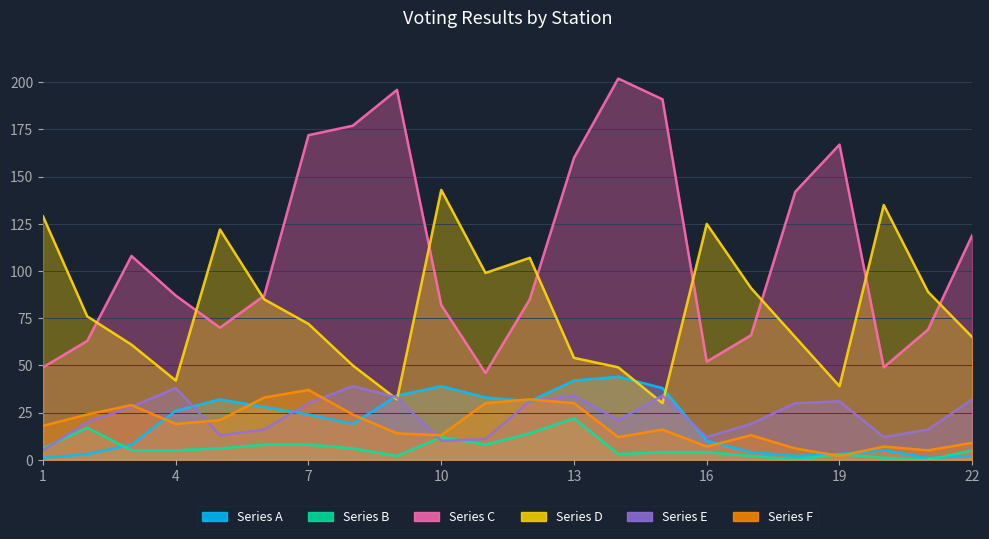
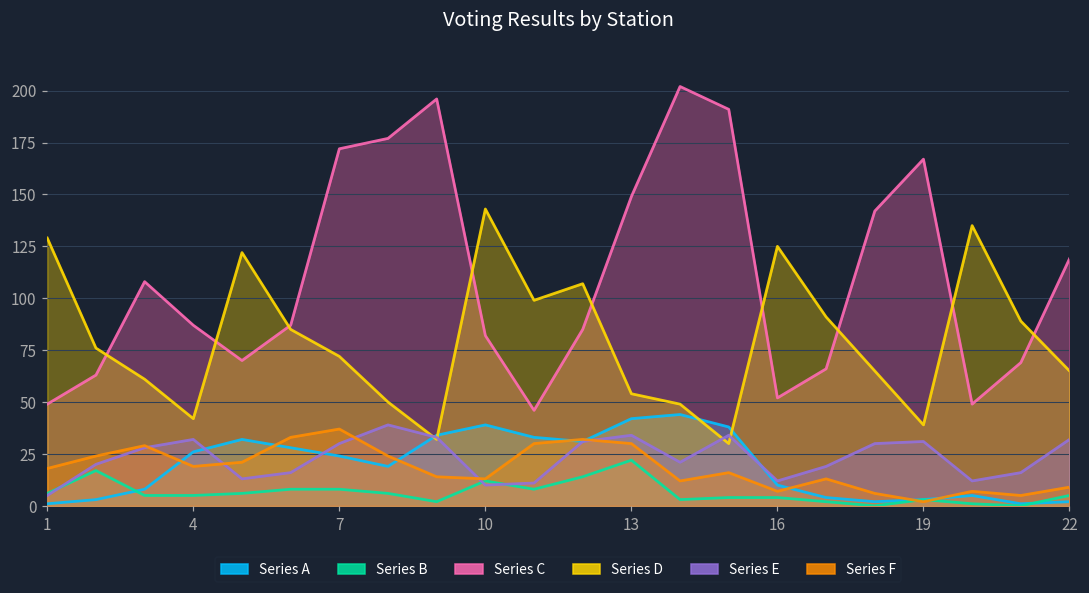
Series E, 4: 38 -> 32
Series C, 13: 160 -> 149
